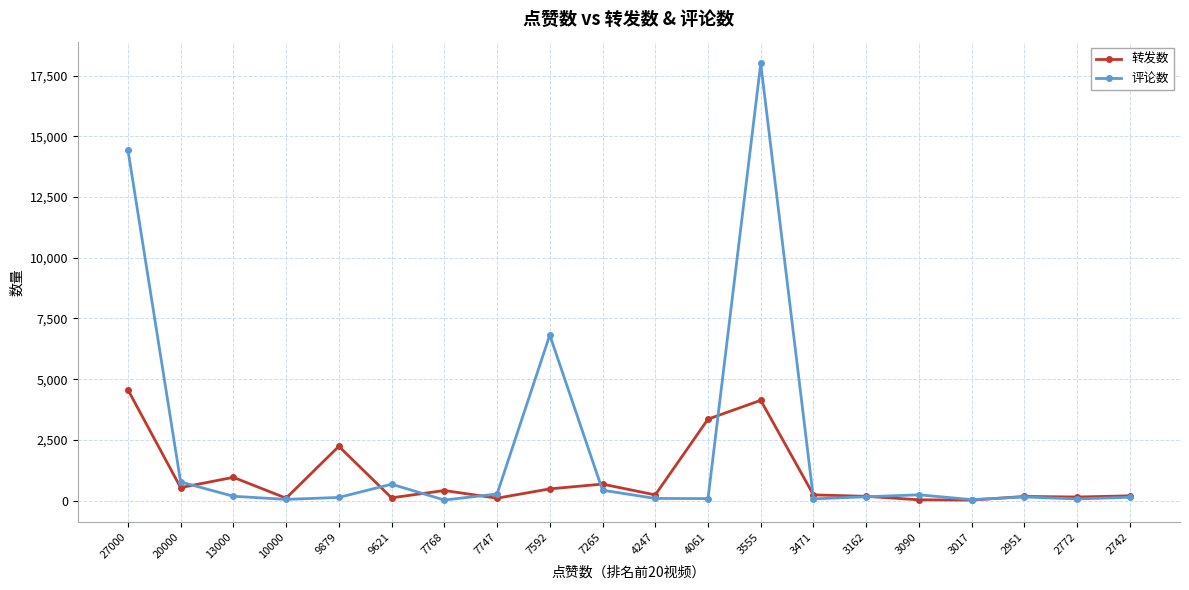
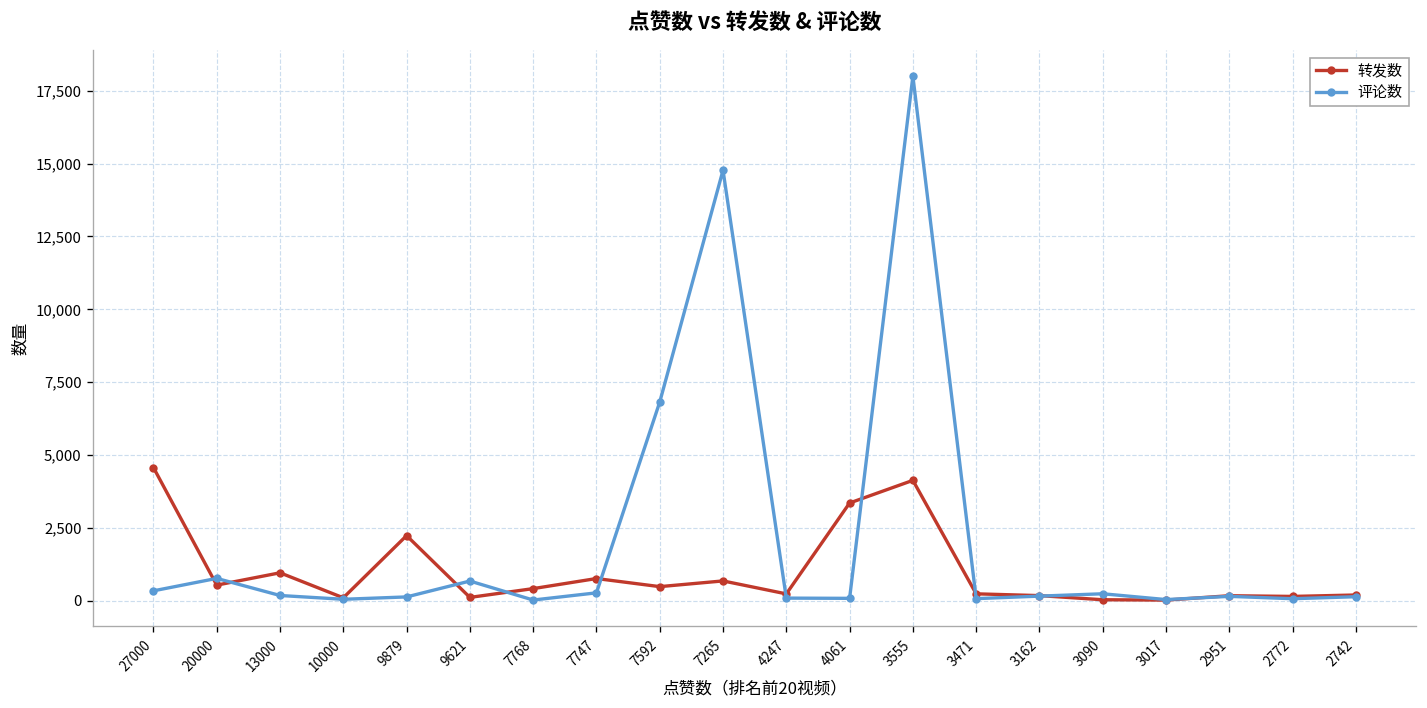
评论数, 27000: 14,500 -> 300
转发数, 7747: 100 -> 800
评论数, 7265: 400 -> 14,800
